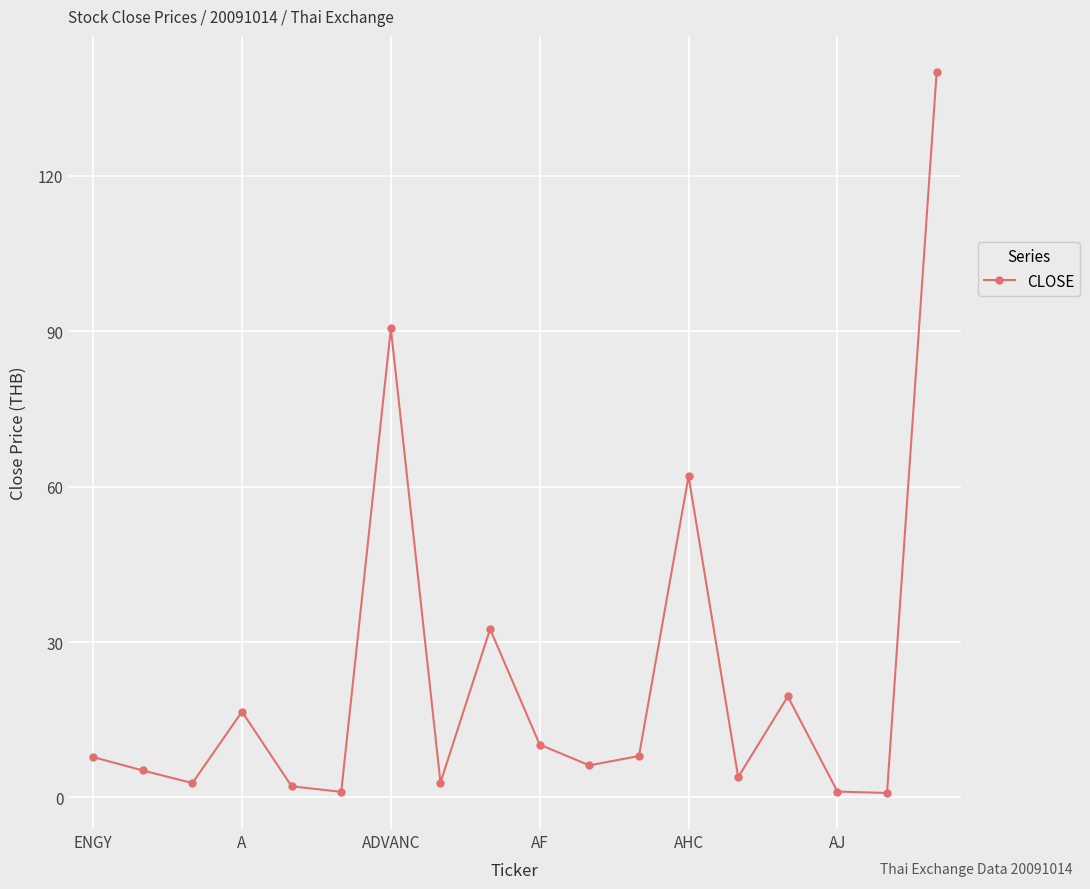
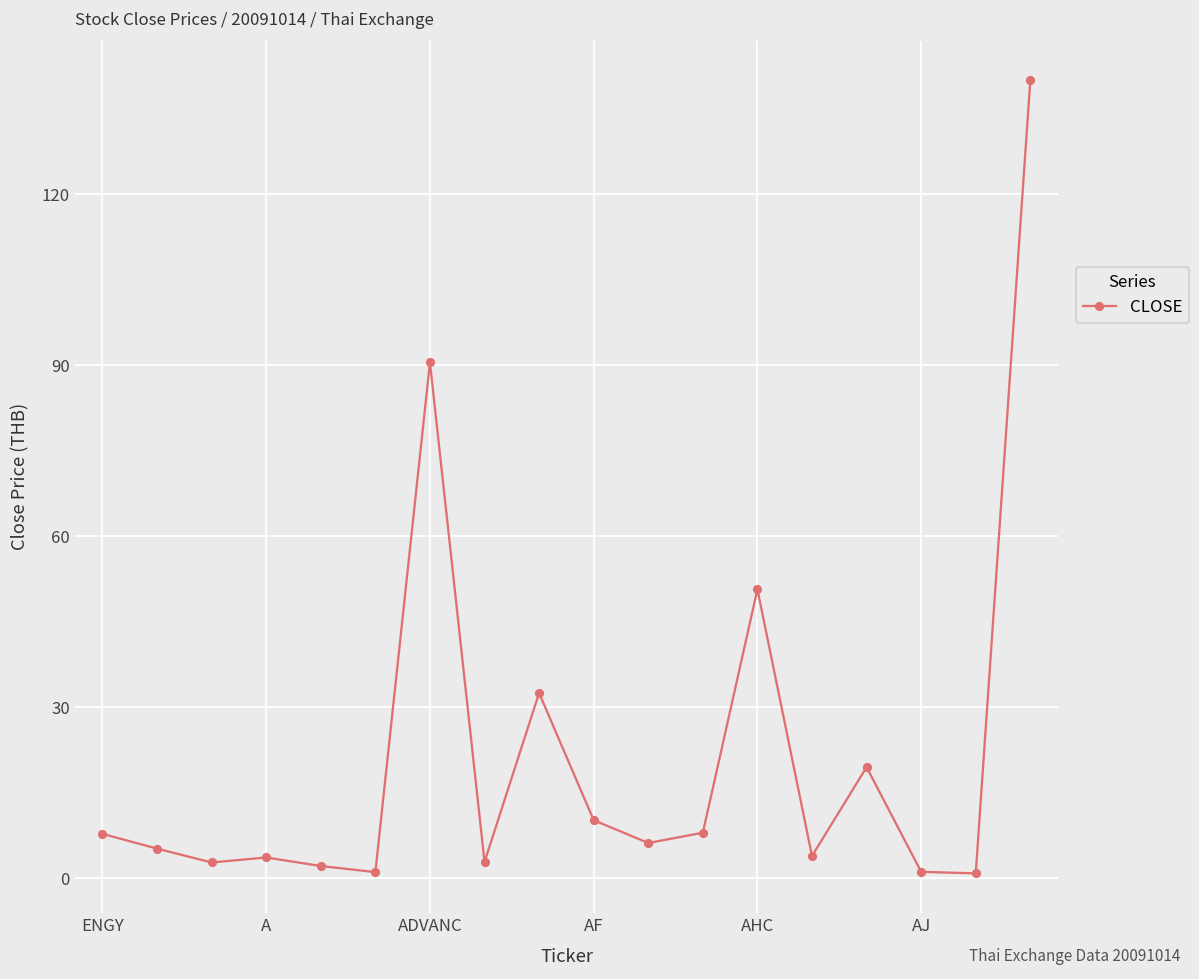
A: 17 -> 4
AHC: 62 -> 51
